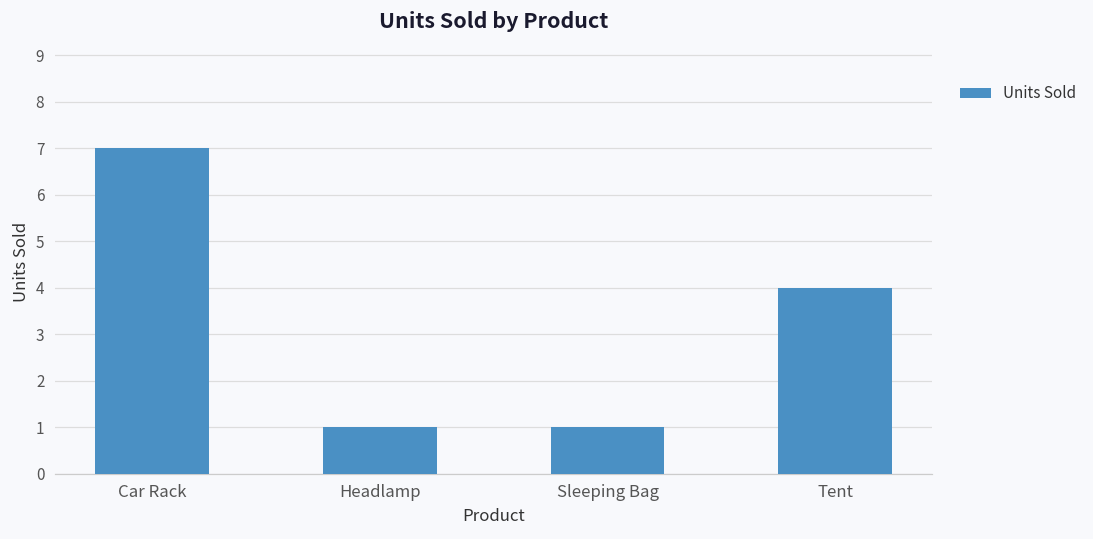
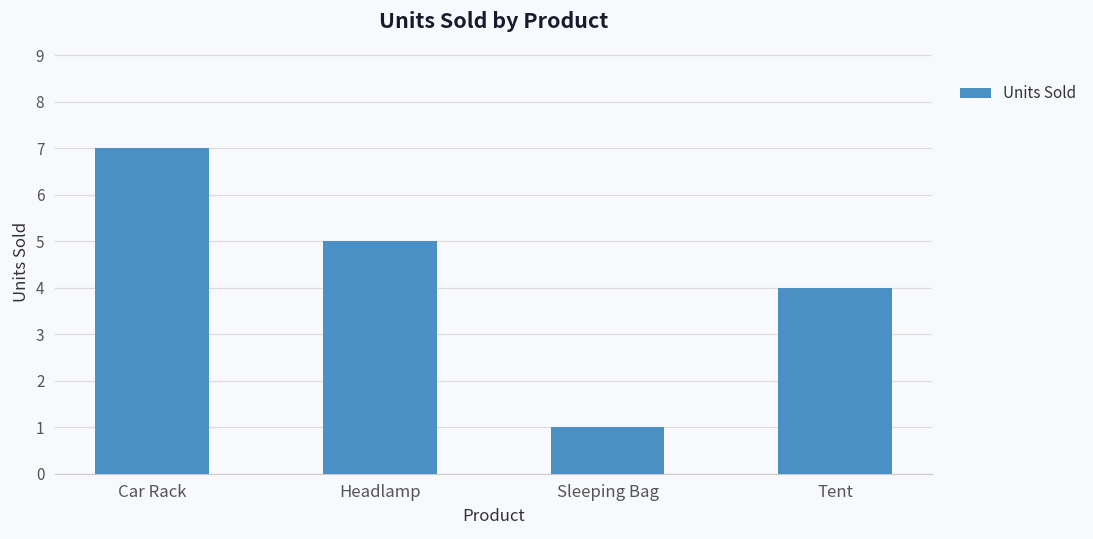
Headlamp: 1 -> 5
